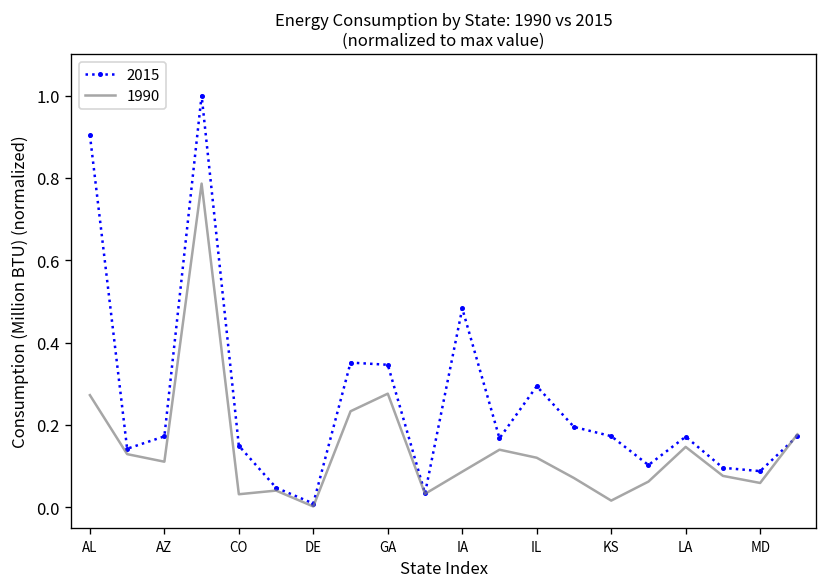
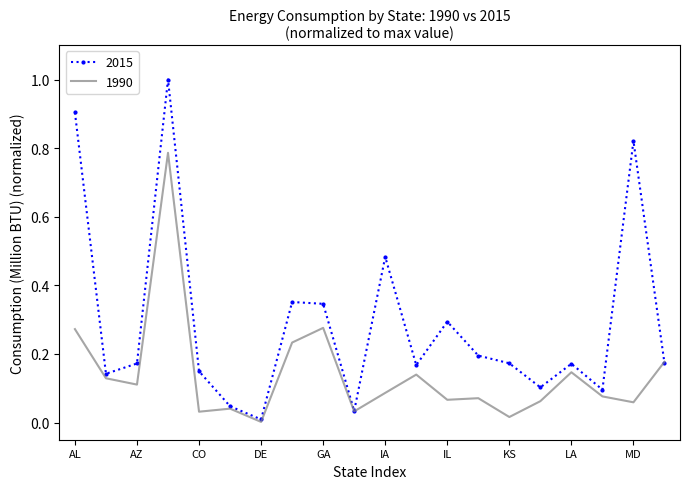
1990, IL: 0.12 -> 0.07
2015, MD: 0.09 -> 0.82
